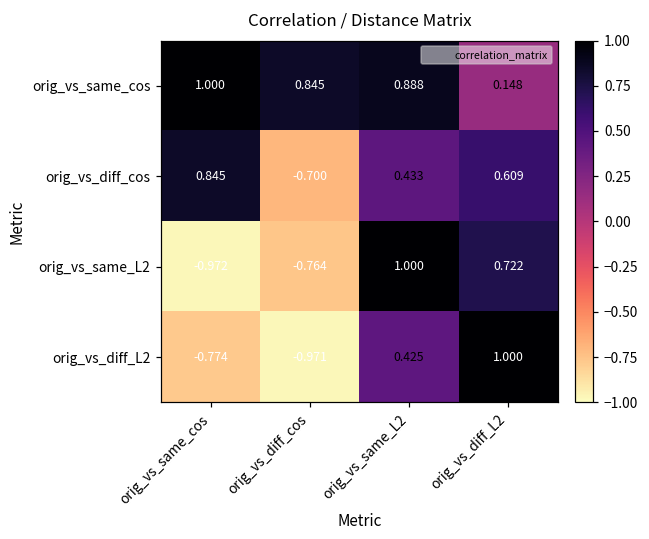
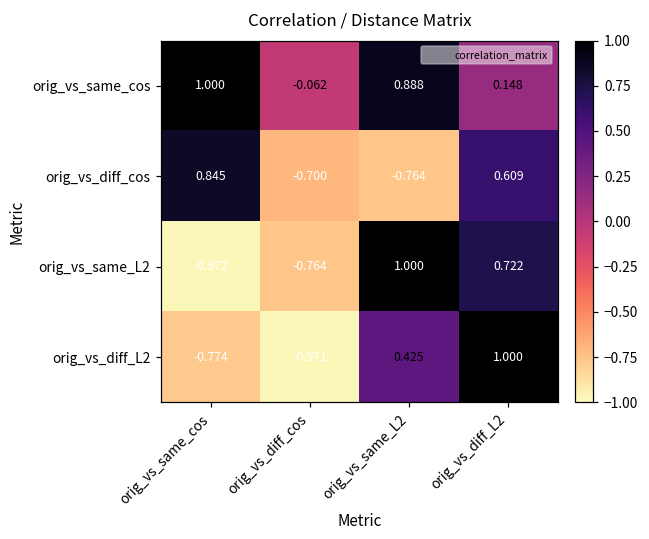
orig_vs_same_cos, orig_vs_diff_cos: 0.845 -> -0.062
orig_vs_diff_cos, orig_vs_same_L2: 0.433 -> -0.764
